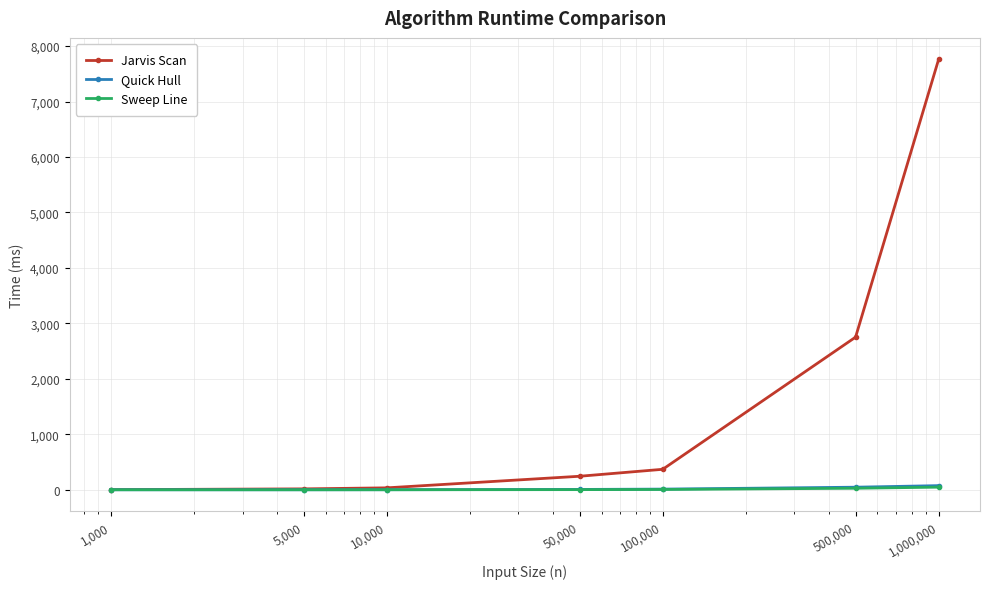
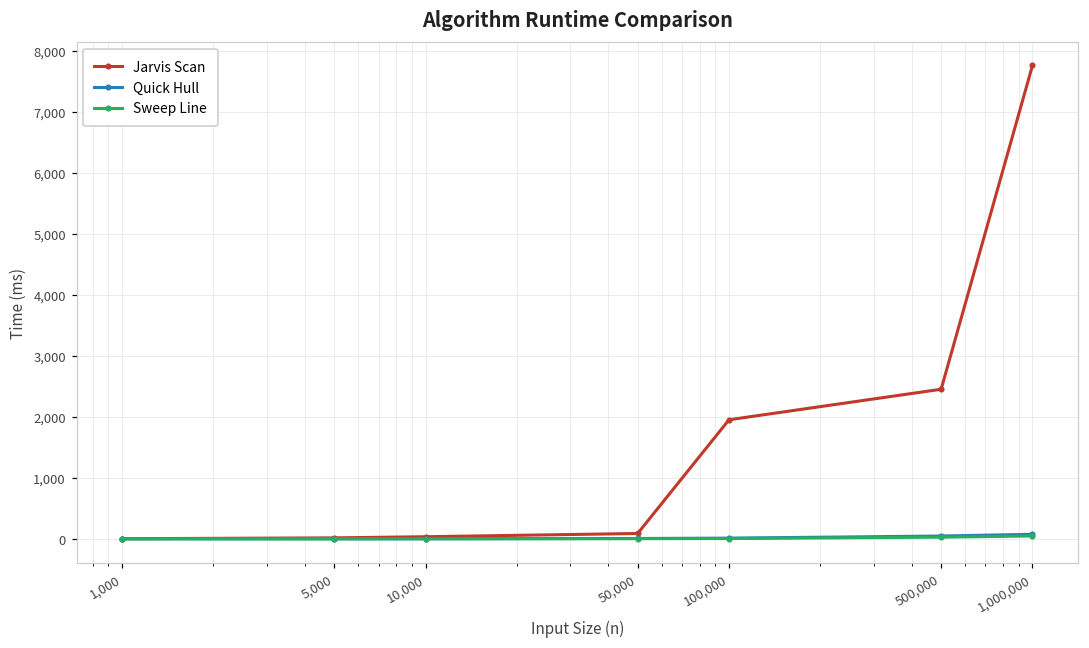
Jarvis Scan, 50,000: 200 -> 100
Jarvis Scan, 100,000: 400 -> 2,000
Jarvis Scan, 500,000: 2,800 -> 2,500
